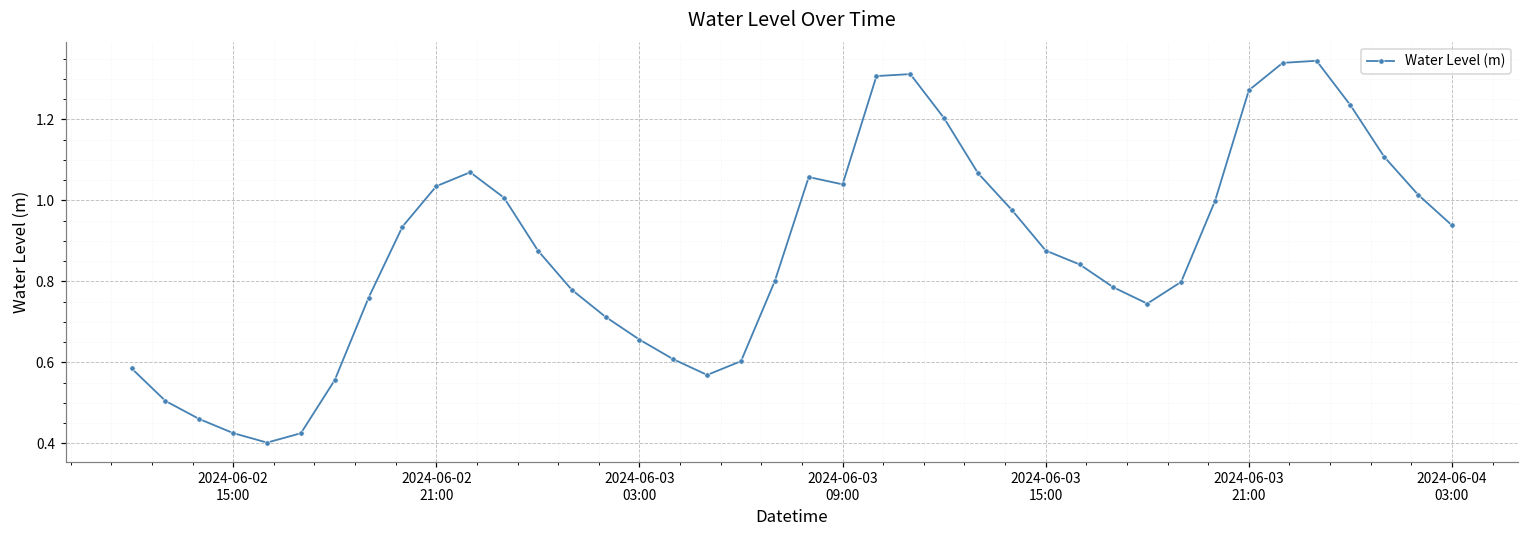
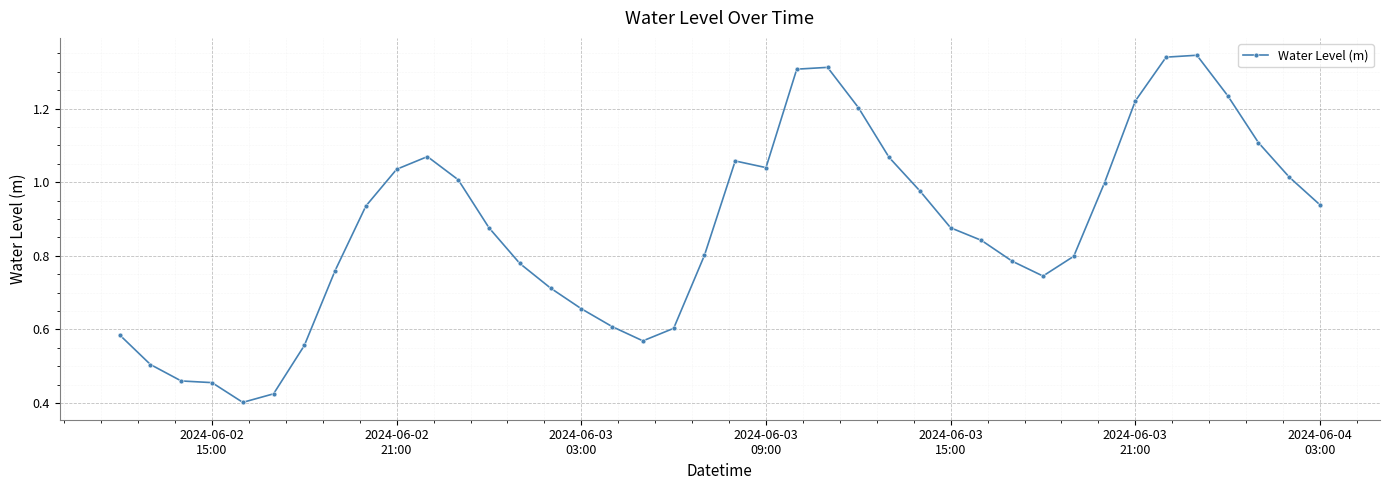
2024-06-02 15:00: 0.43 -> 0.46
2024-06-03 21:00: 1.27 -> 1.22
